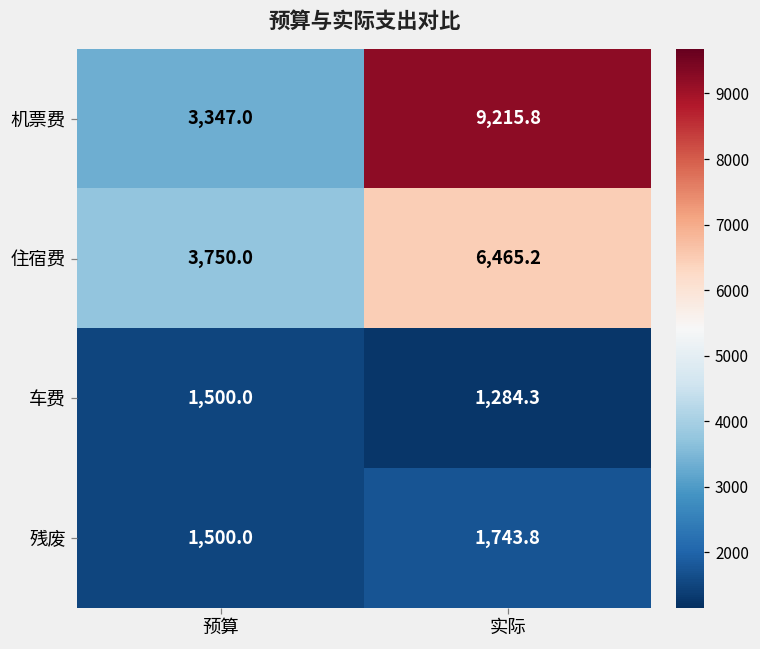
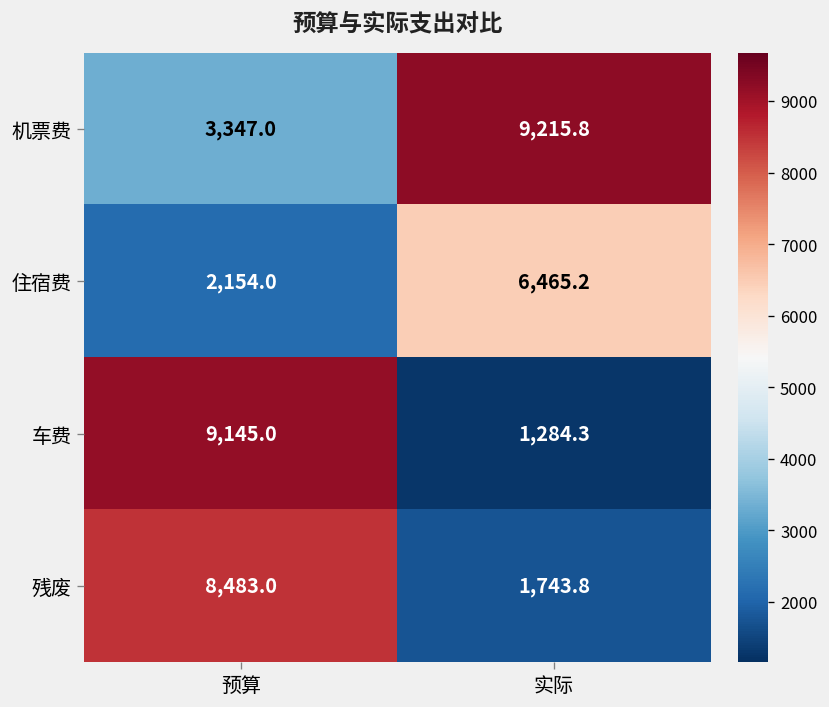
住宿费, 预算: 3,750.0 -> 2,154.0
车费, 预算: 1,500.0 -> 9,145.0
残废, 预算: 1,500.0 -> 8,483.0
